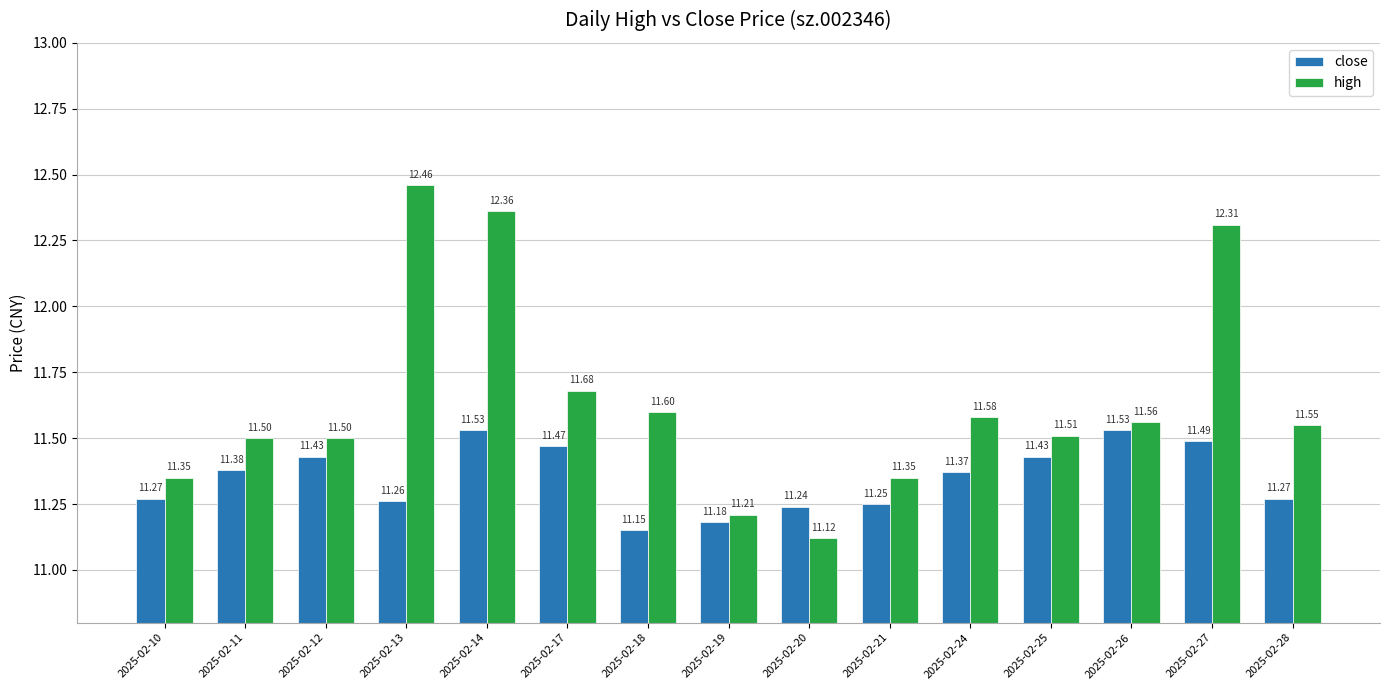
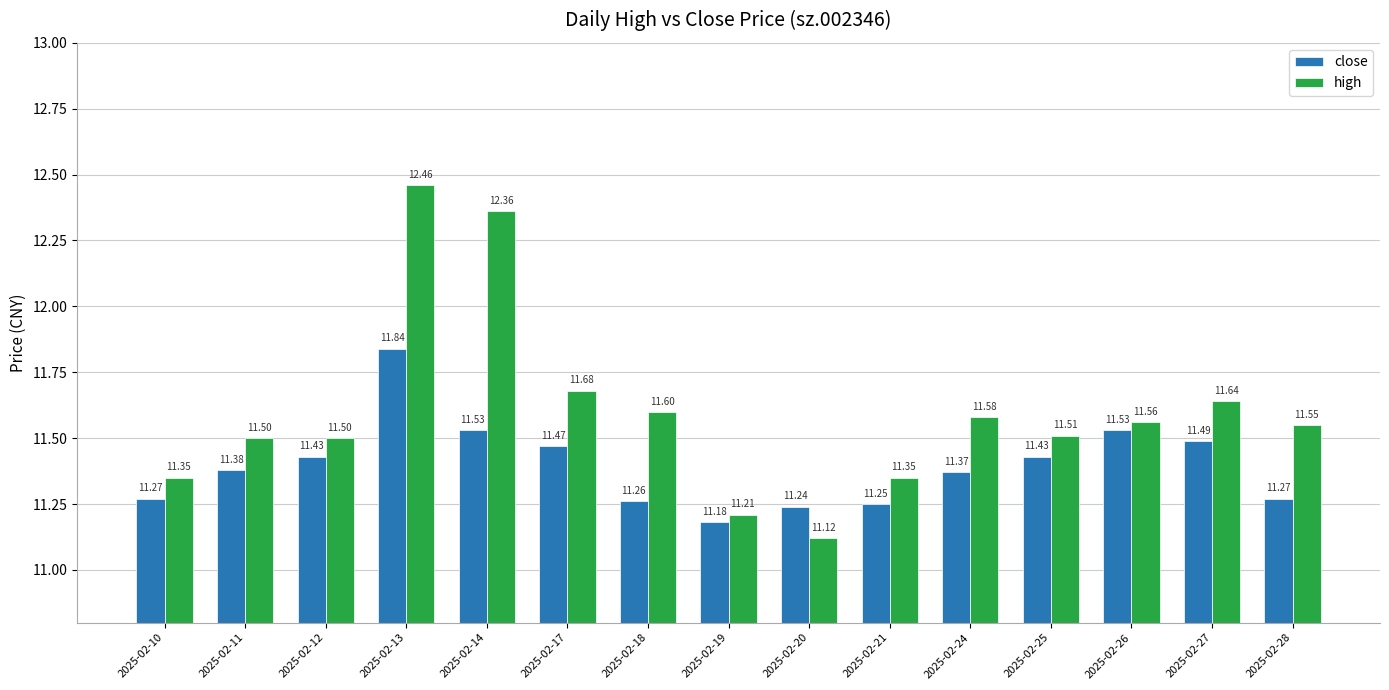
close, 2025-02-13: 11.26 -> 11.84
close, 2025-02-18: 11.15 -> 11.26
high, 2025-02-27: 12.31 -> 11.64
